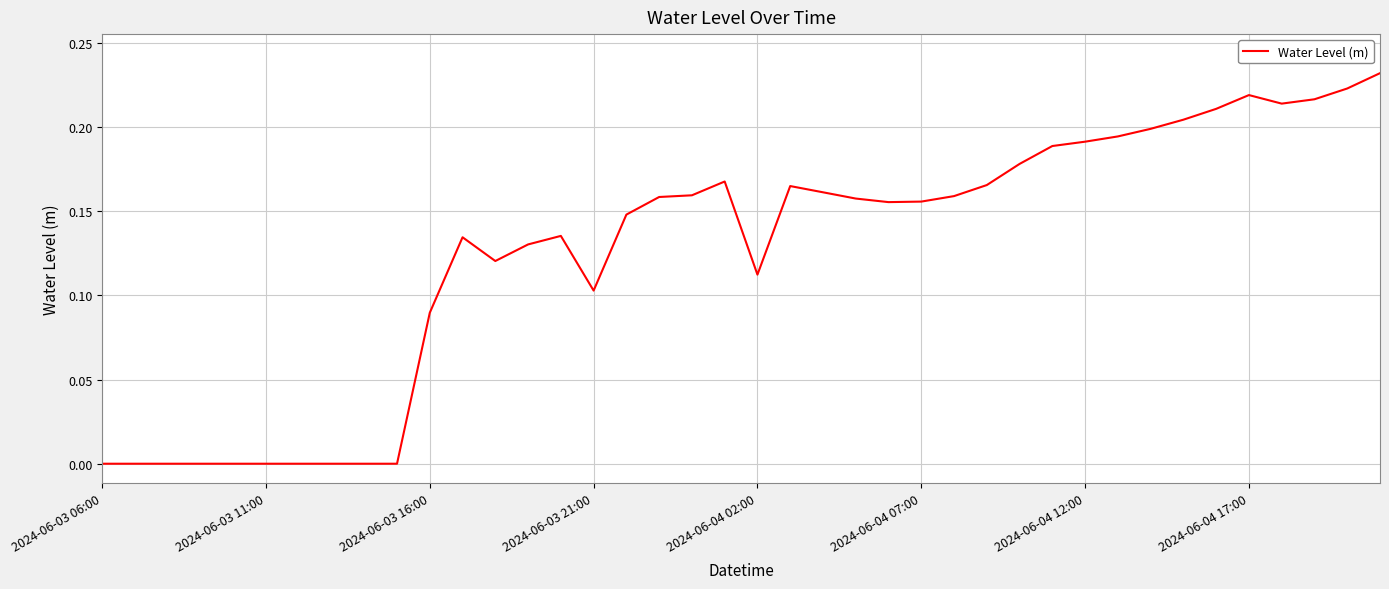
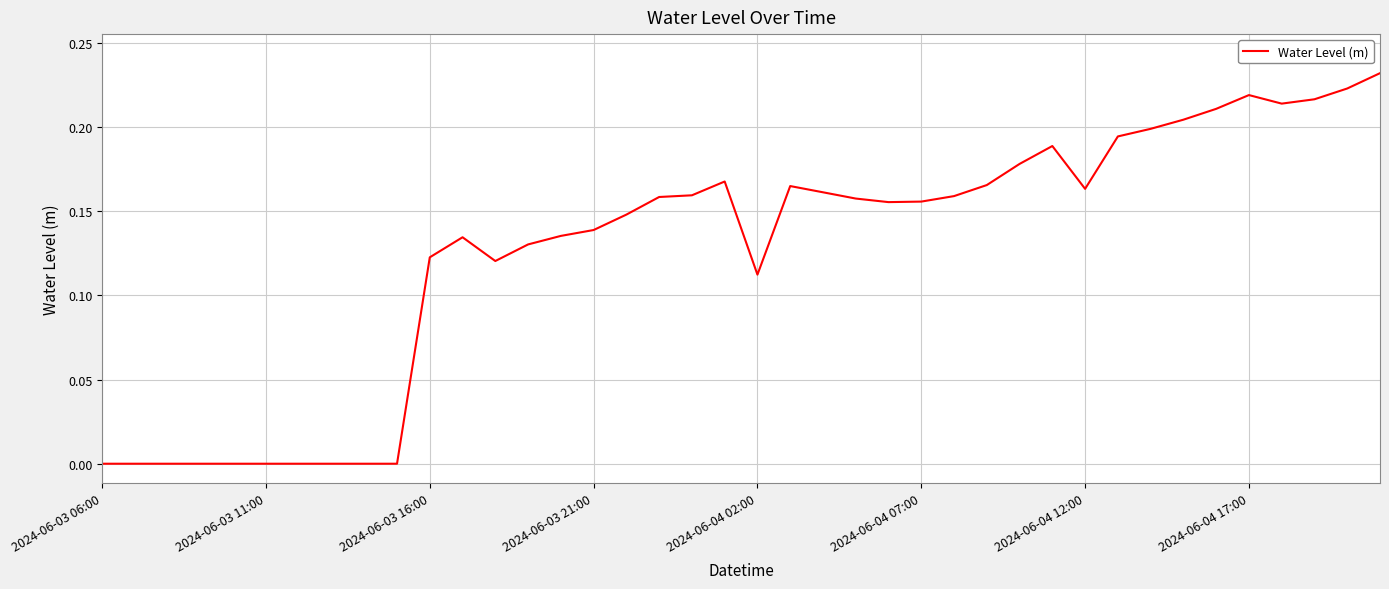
2024-06-03 16:00: 0.090 -> 0.123
2024-06-03 21:00: 0.103 -> 0.139
2024-06-04 12:00: 0.191 -> 0.163
